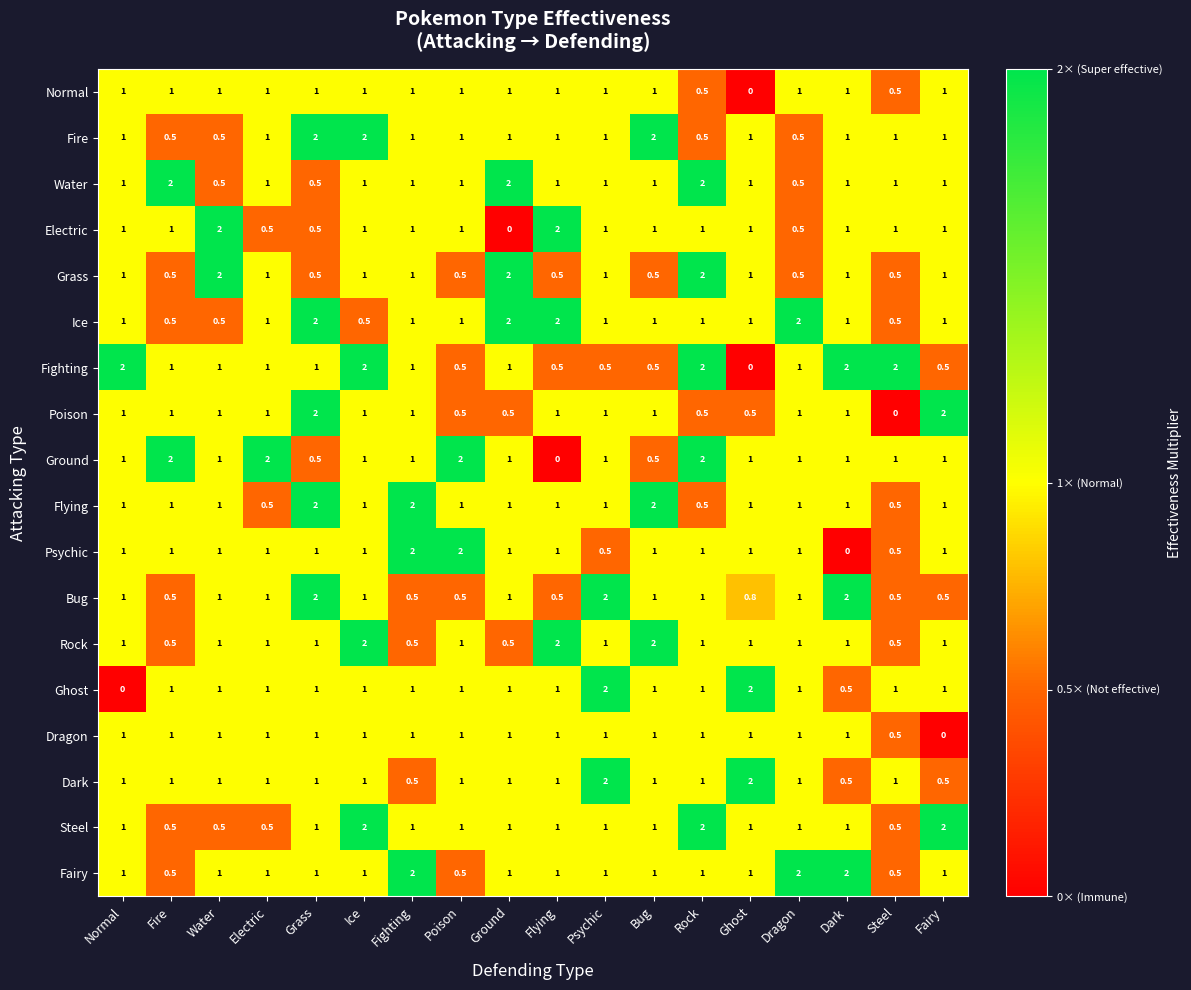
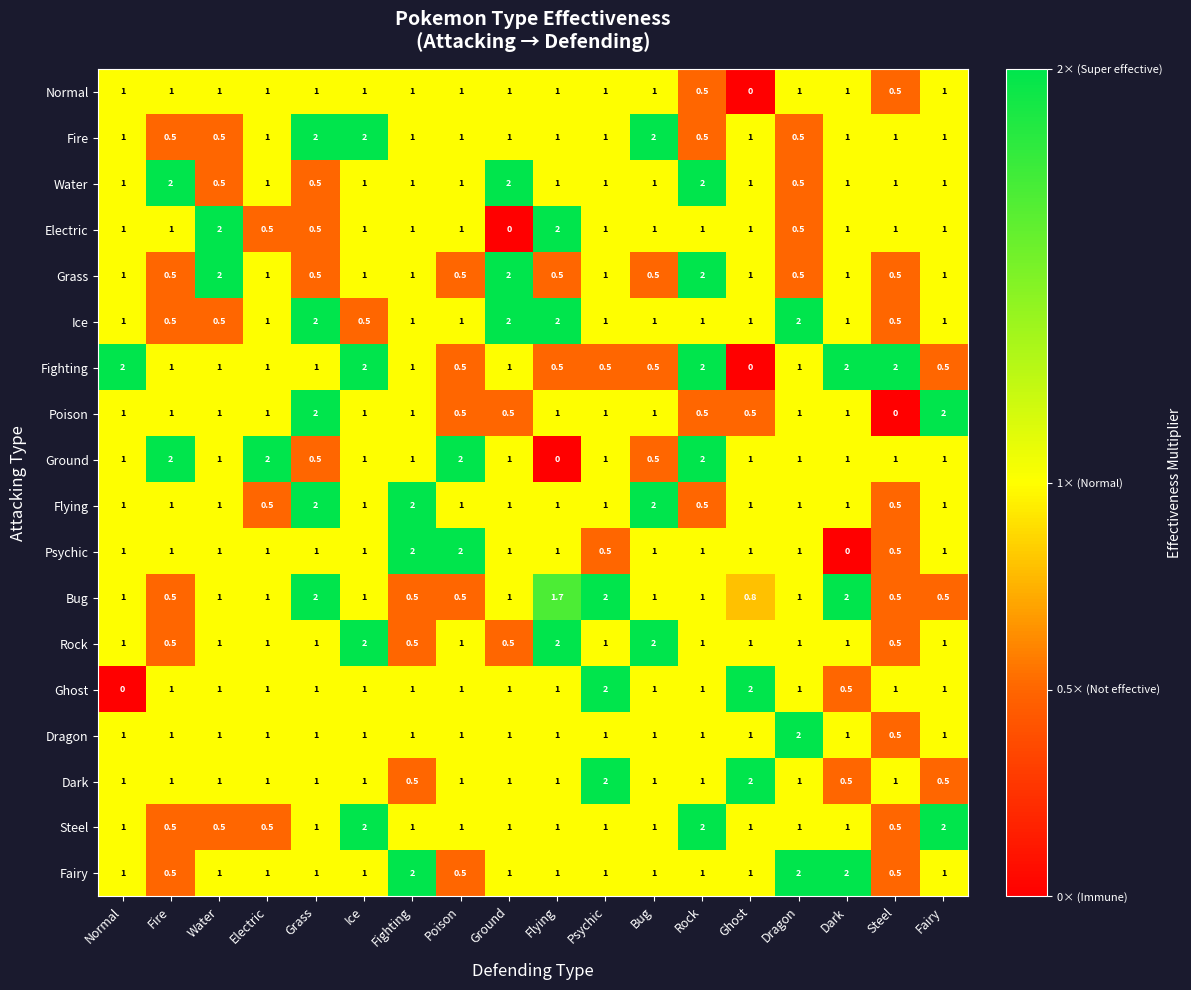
Bug, Flying: 0.5 -> 1.7
Dragon, Dragon: 1 -> 2
Dragon, Fairy: 0 -> 1
